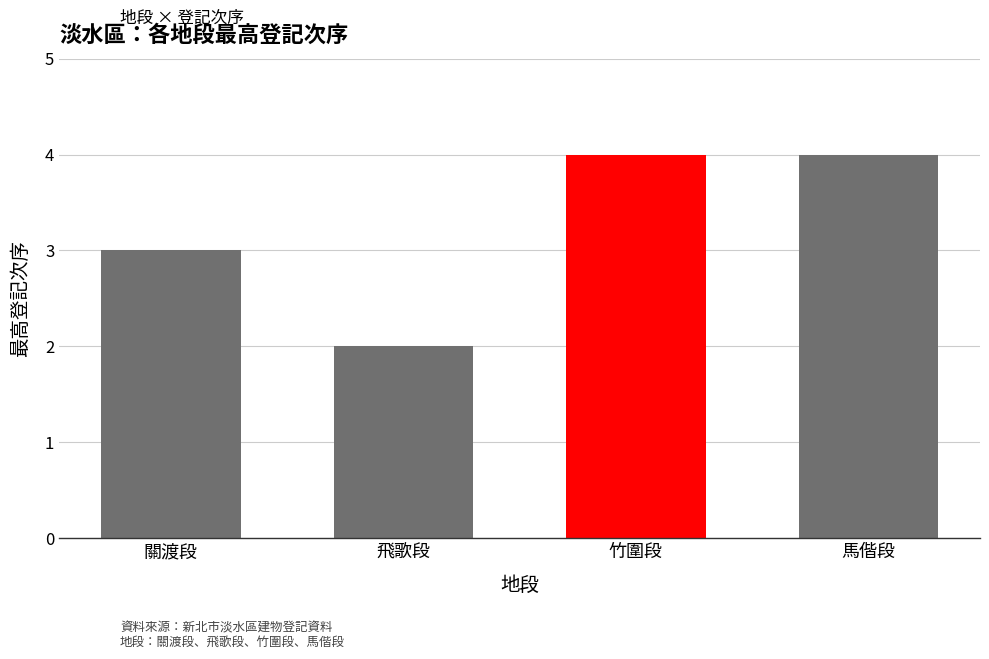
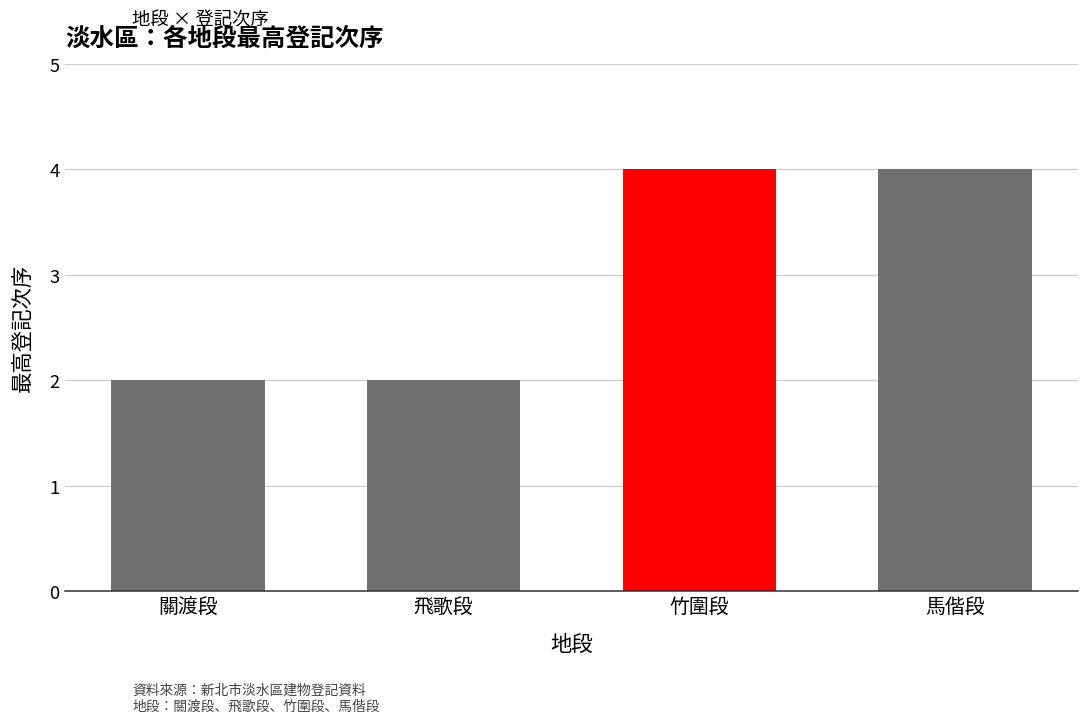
關渡段: 3 -> 2
